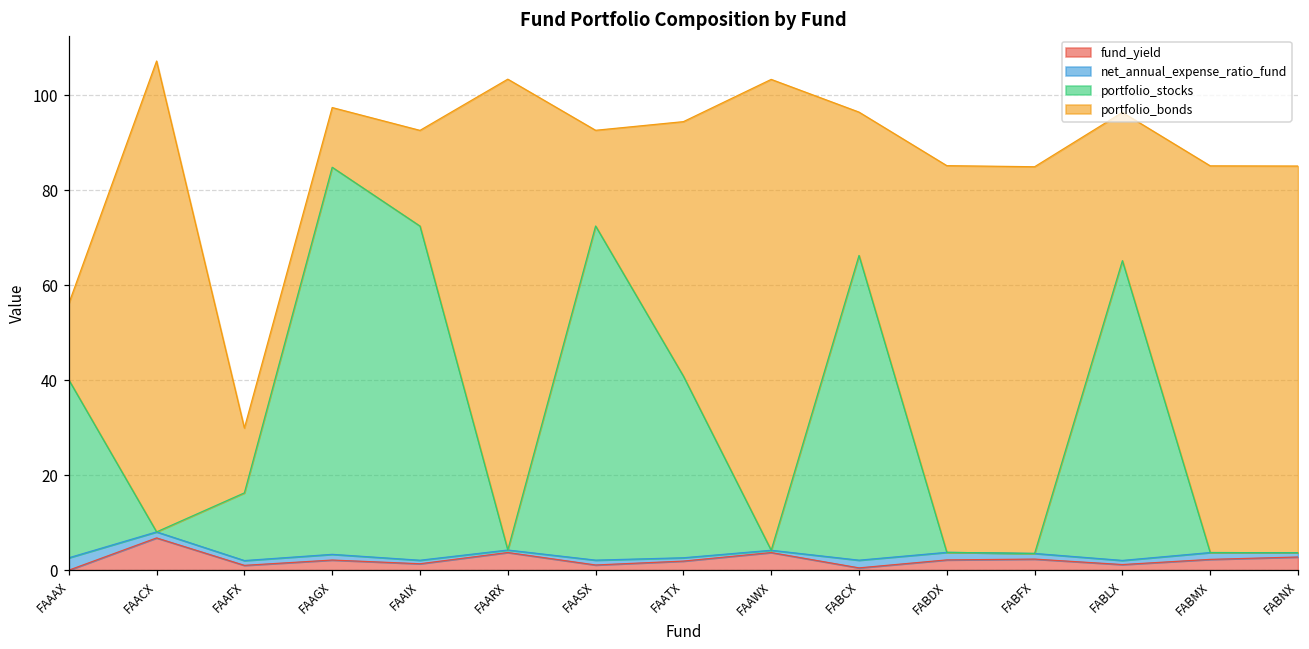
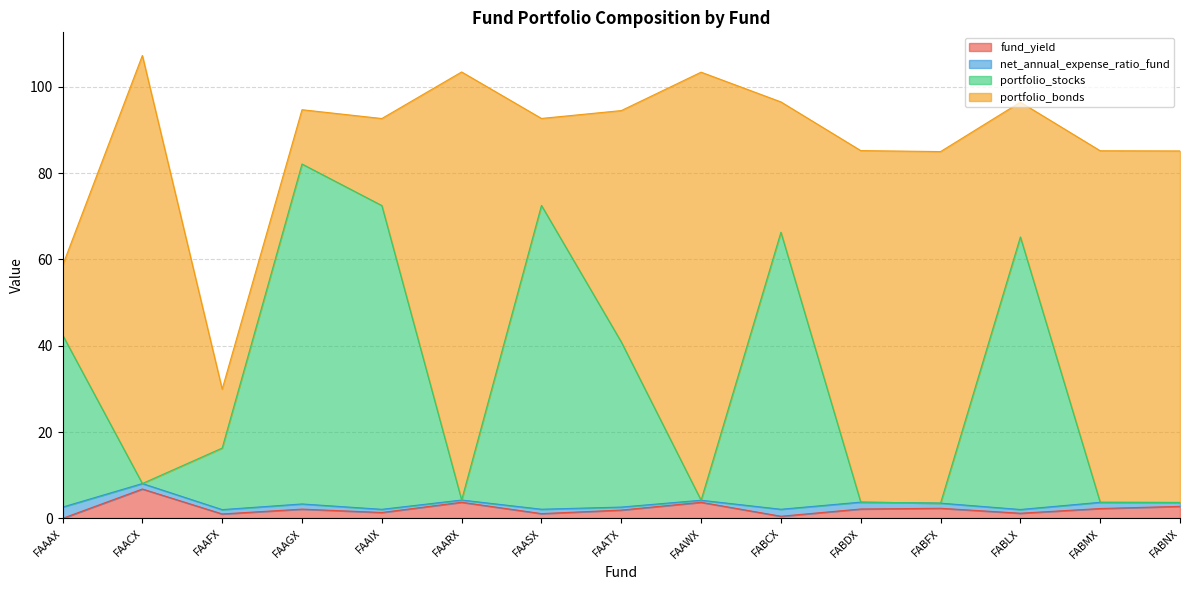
portfolio_stocks, FAAAX: 38 -> 40
portfolio_stocks, FAAGX: 82 -> 79
